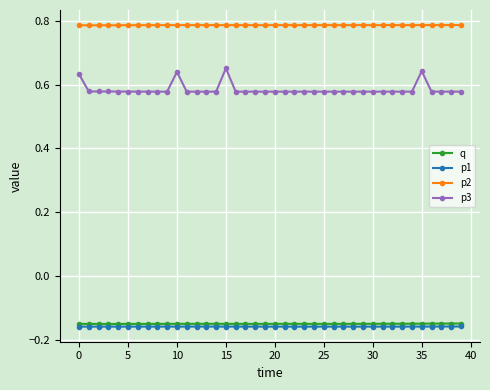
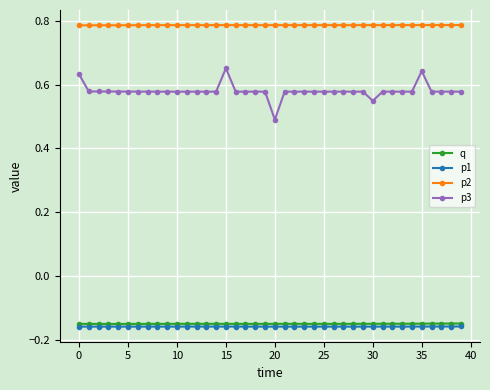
p3, 10: 0.64 -> 0.58
p3, 20: 0.58 -> 0.49
p3, 30: 0.58 -> 0.55
